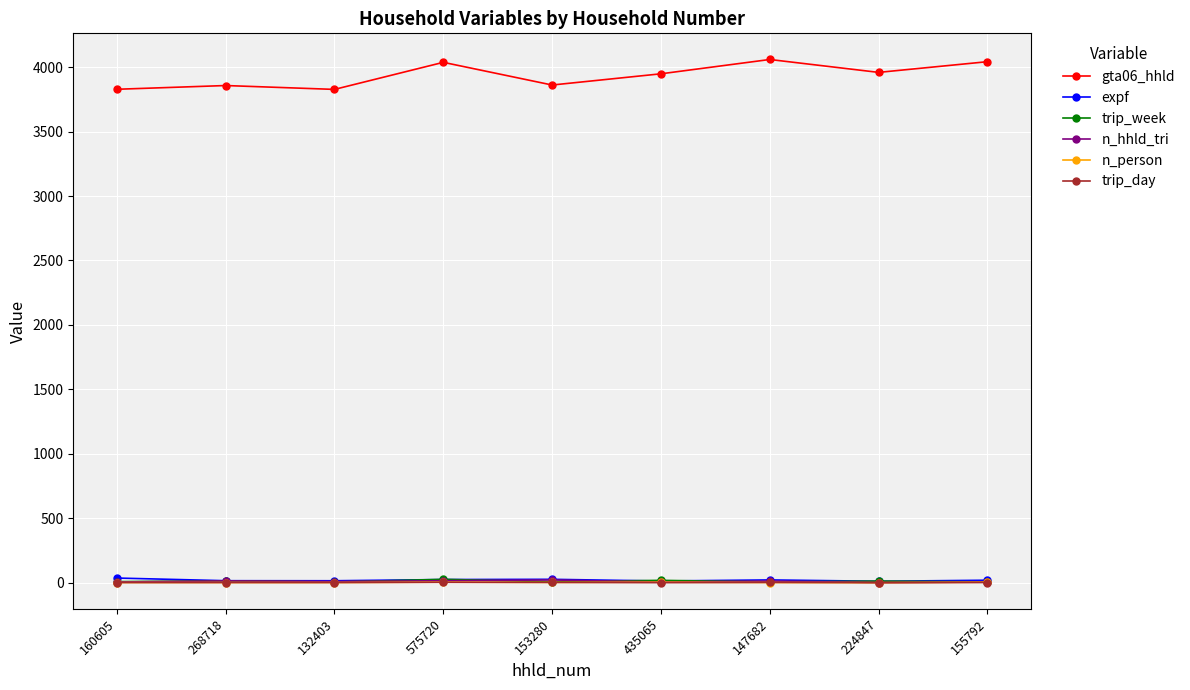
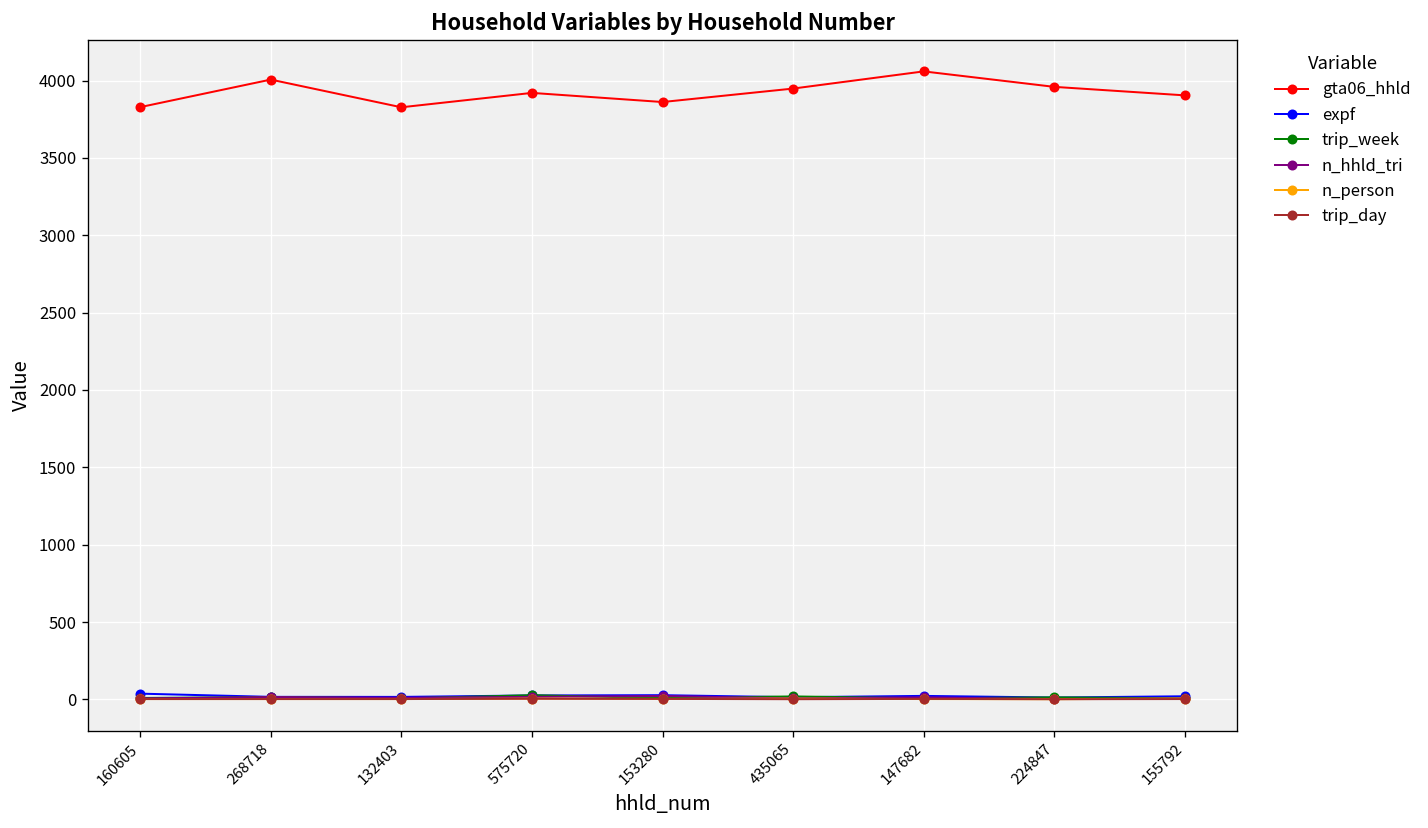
gta06_hhld, 268718: 3860 -> 4010
gta06_hhld, 575720: 4040 -> 3920
gta06_hhld, 155792: 4040 -> 3900
